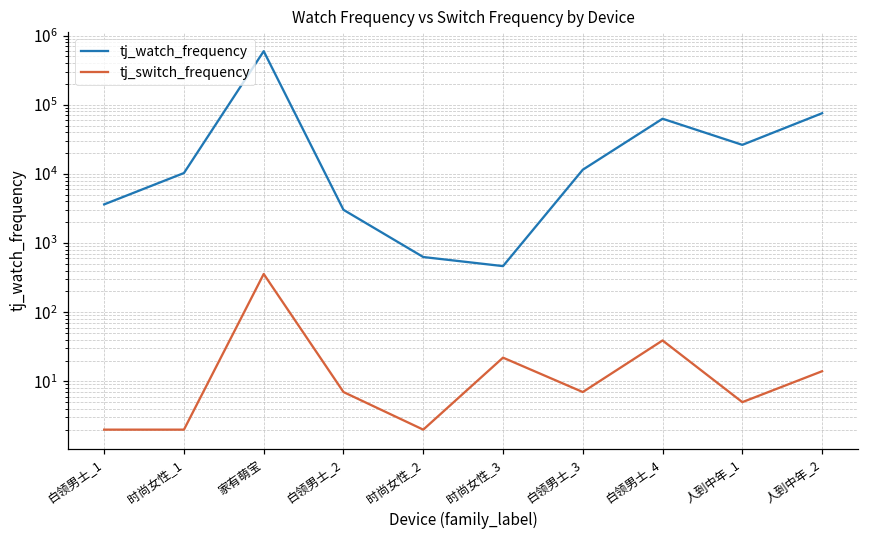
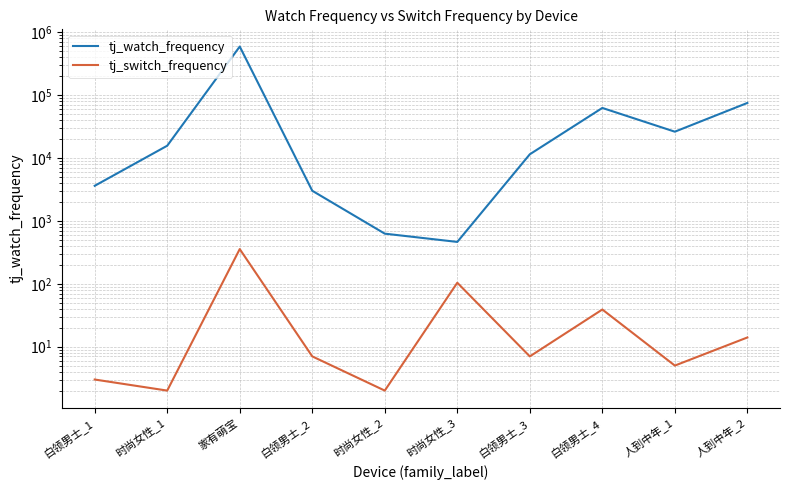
tj_switch_frequency, 白领男士_1: 2 -> 3
tj_watch_frequency, 时尚女性_1: 10000 -> 16000
tj_switch_frequency, 时尚女性_3: 22 -> 100
